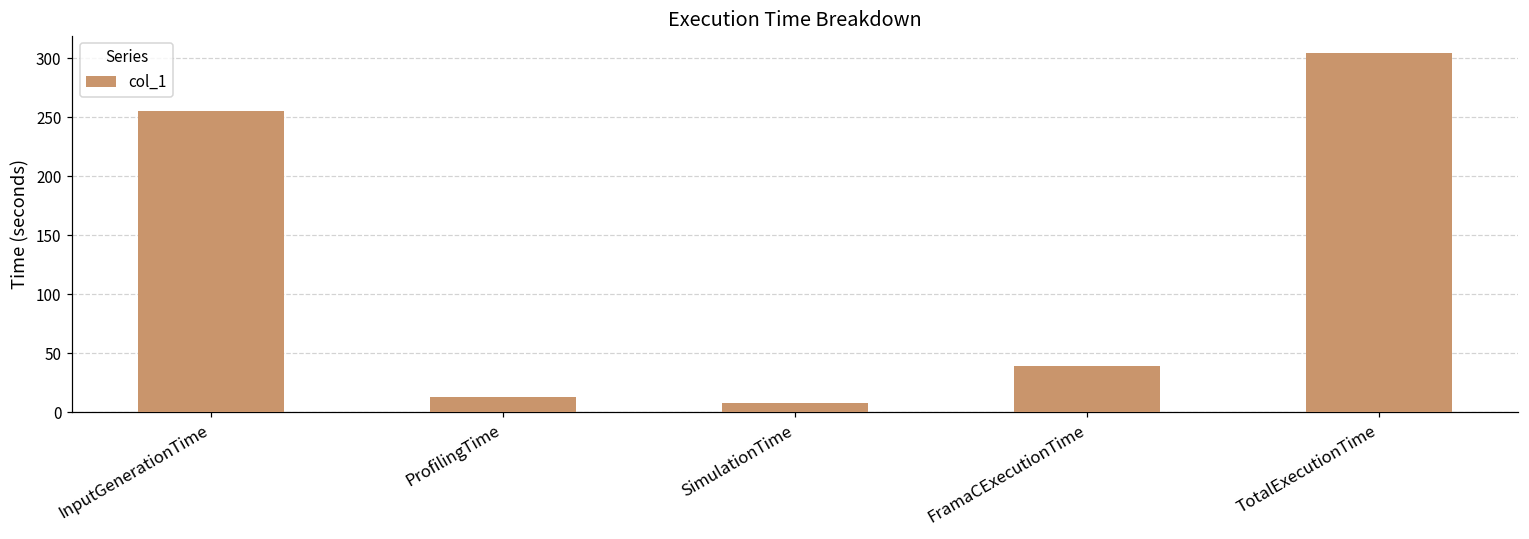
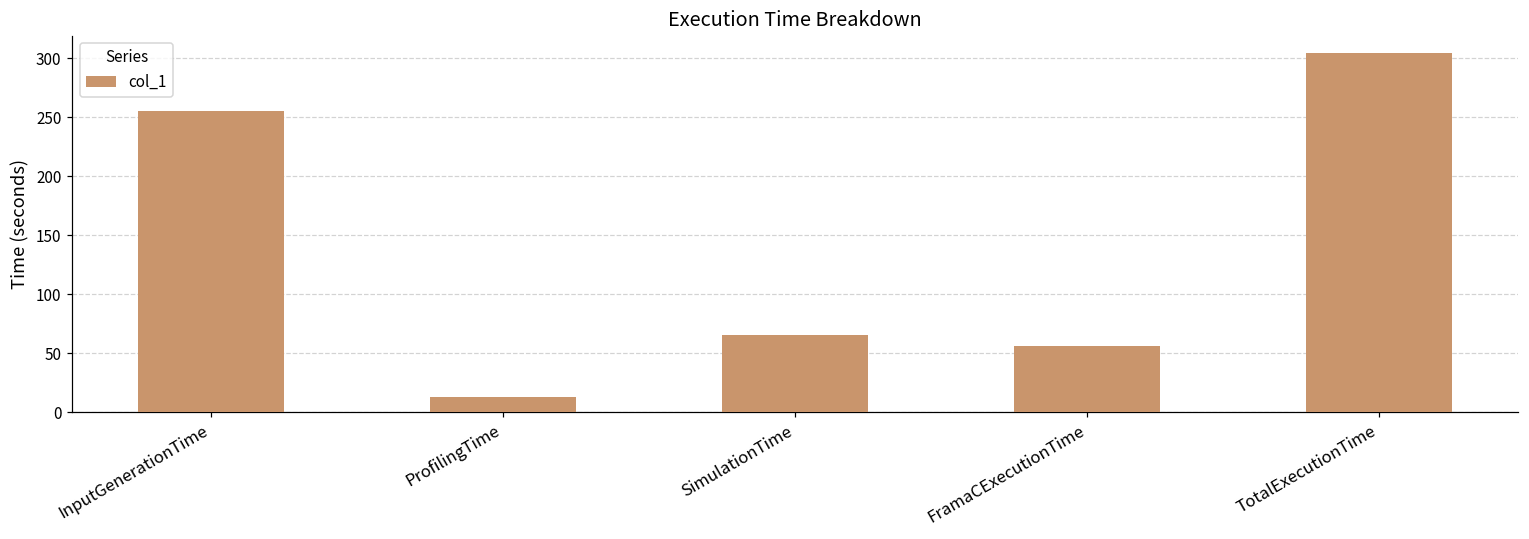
SimulationTime: 8 -> 65
FramaCExecutionTime: 39 -> 56
